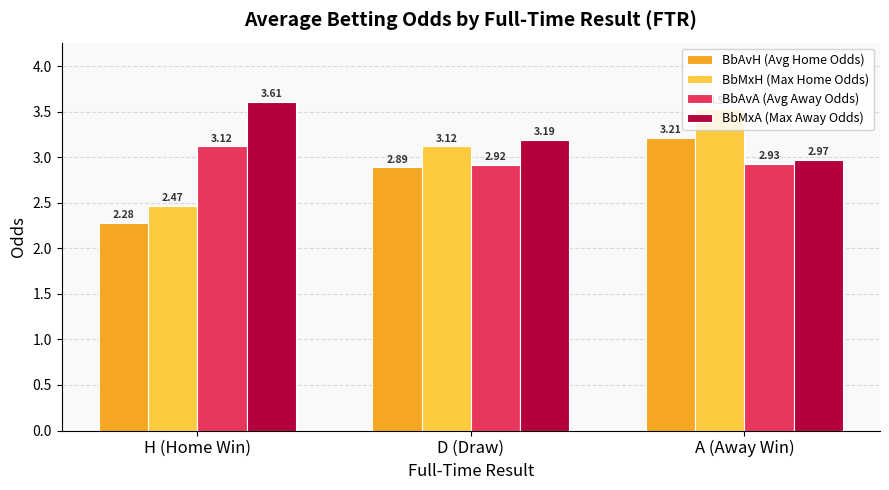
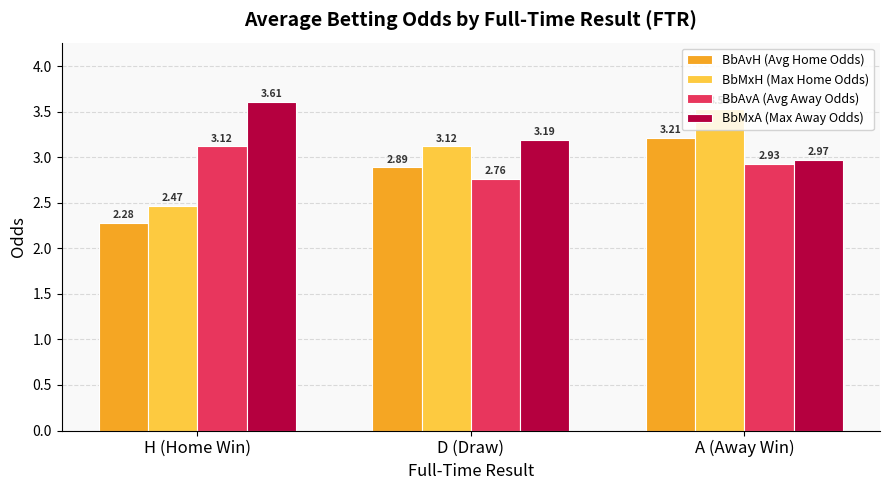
BbAvA (Avg Away Odds), D (Draw): 2.92 -> 2.76
